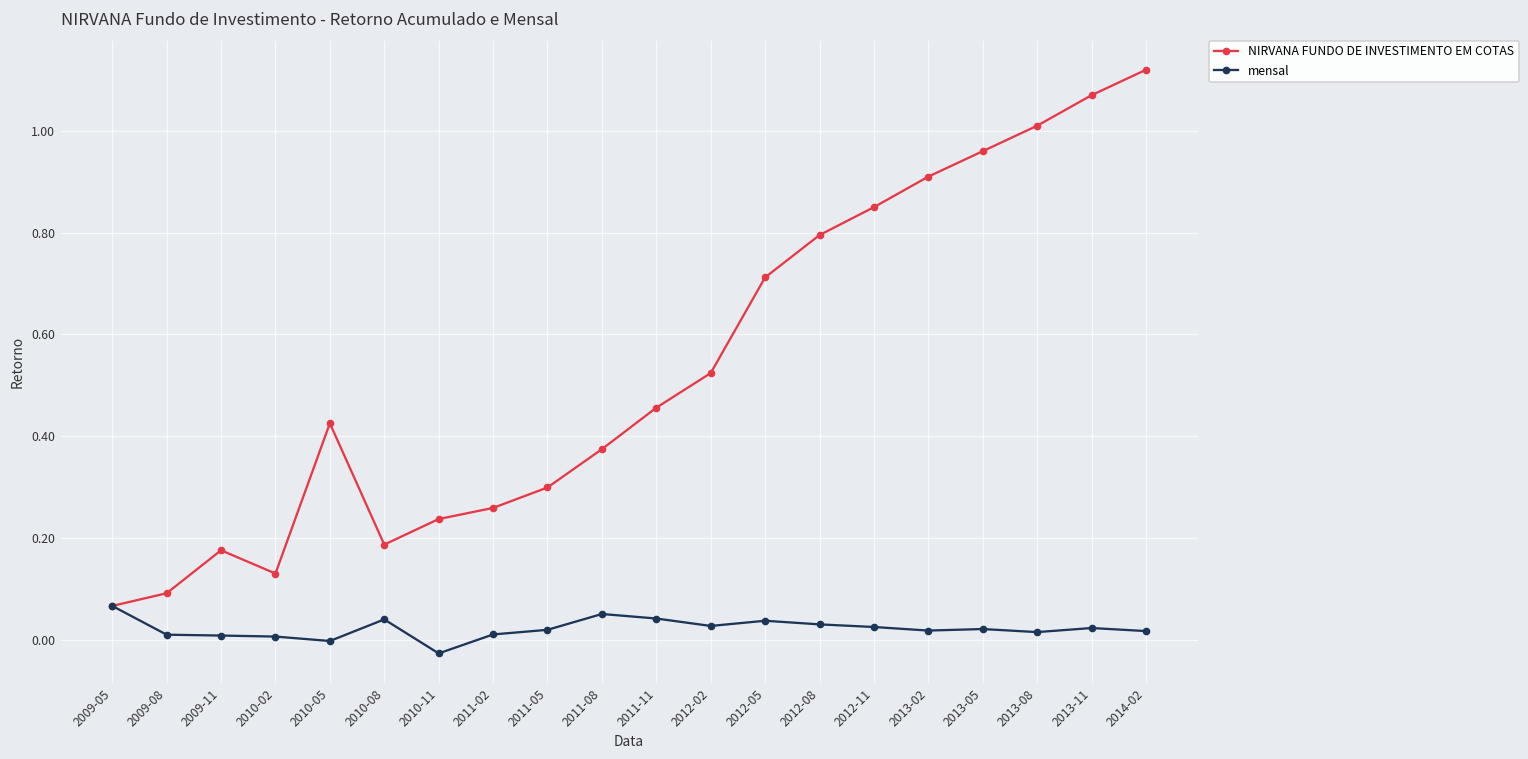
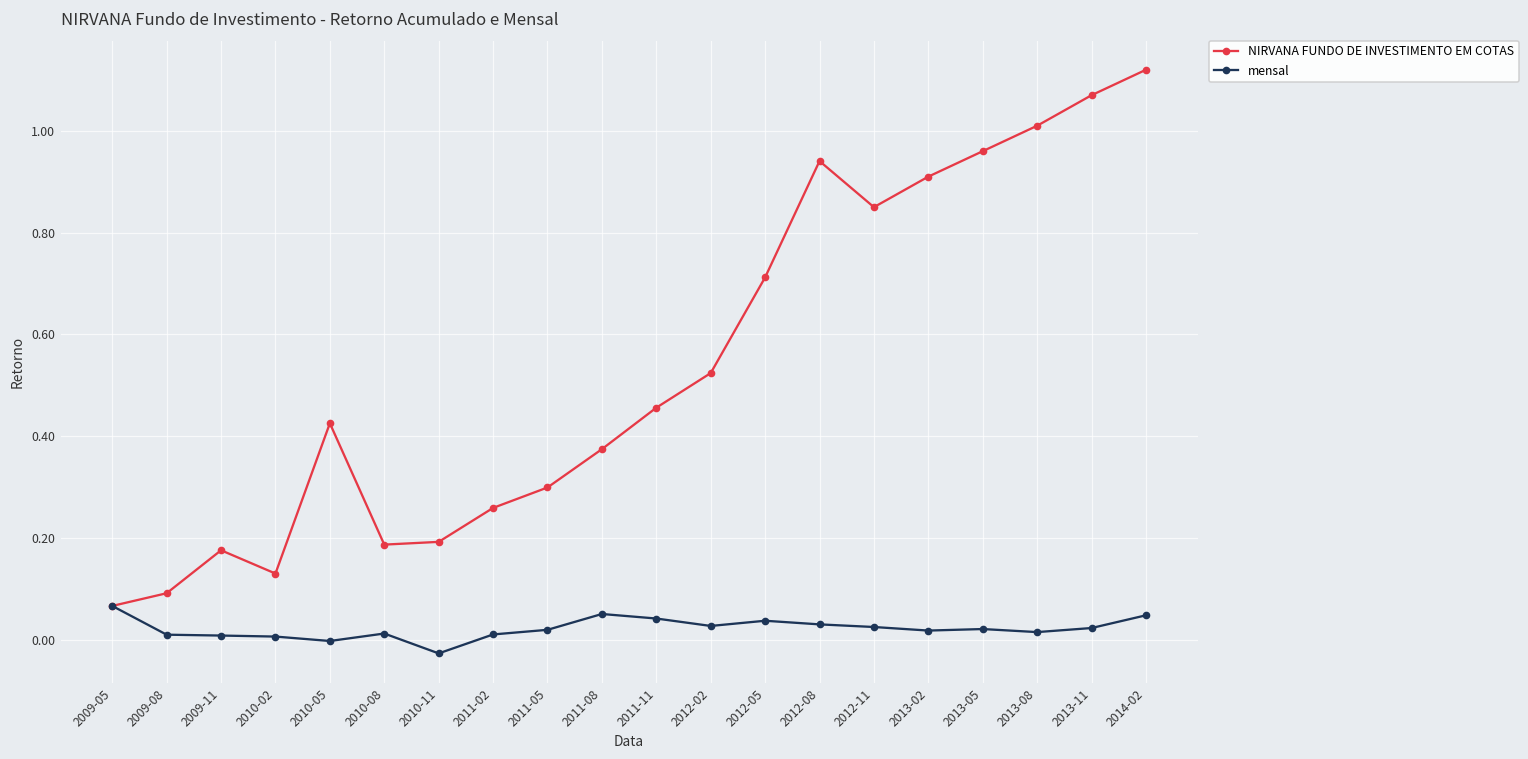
mensal, 2010-08: 0.04 -> 0.01
NIRVANA FUNDO DE INVESTIMENTO EM COTAS, 2010-11: 0.24 -> 0.19
NIRVANA FUNDO DE INVESTIMENTO EM COTAS, 2012-08: 0.80 -> 0.94
mensal, 2014-02: 0.02 -> 0.05
